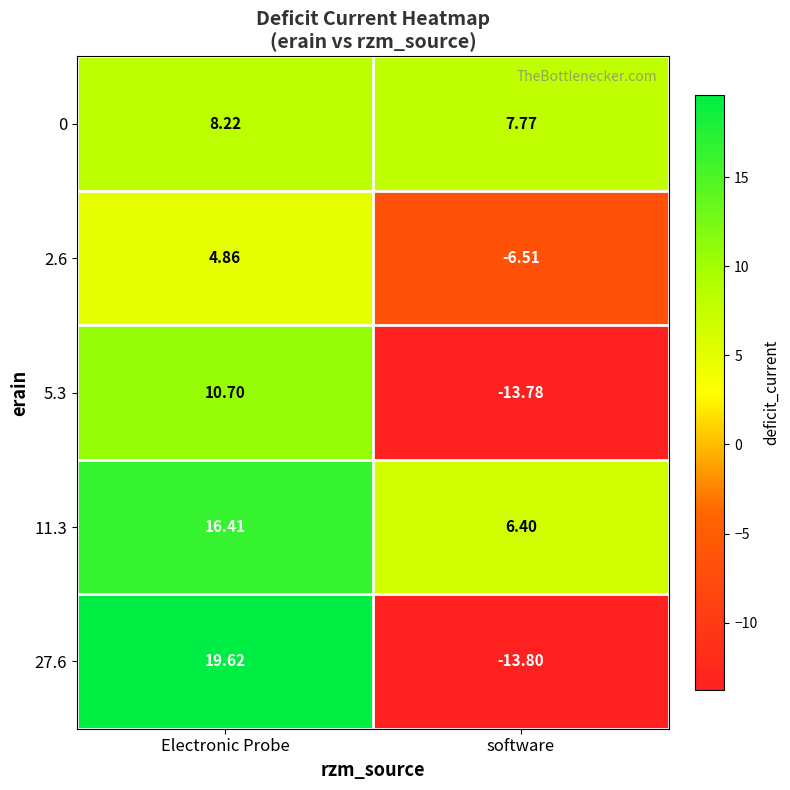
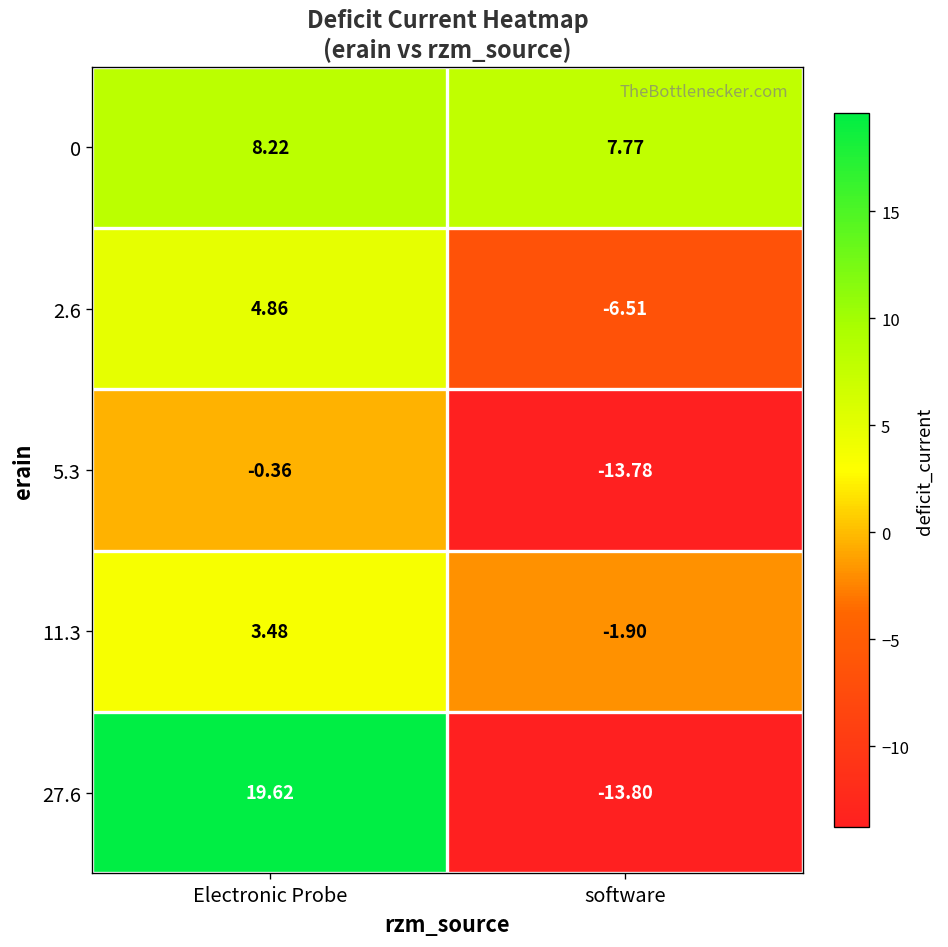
5.3, Electronic Probe: 10.70 -> -0.36
11.3, Electronic Probe: 16.41 -> 3.48
11.3, software: 6.40 -> -1.90
